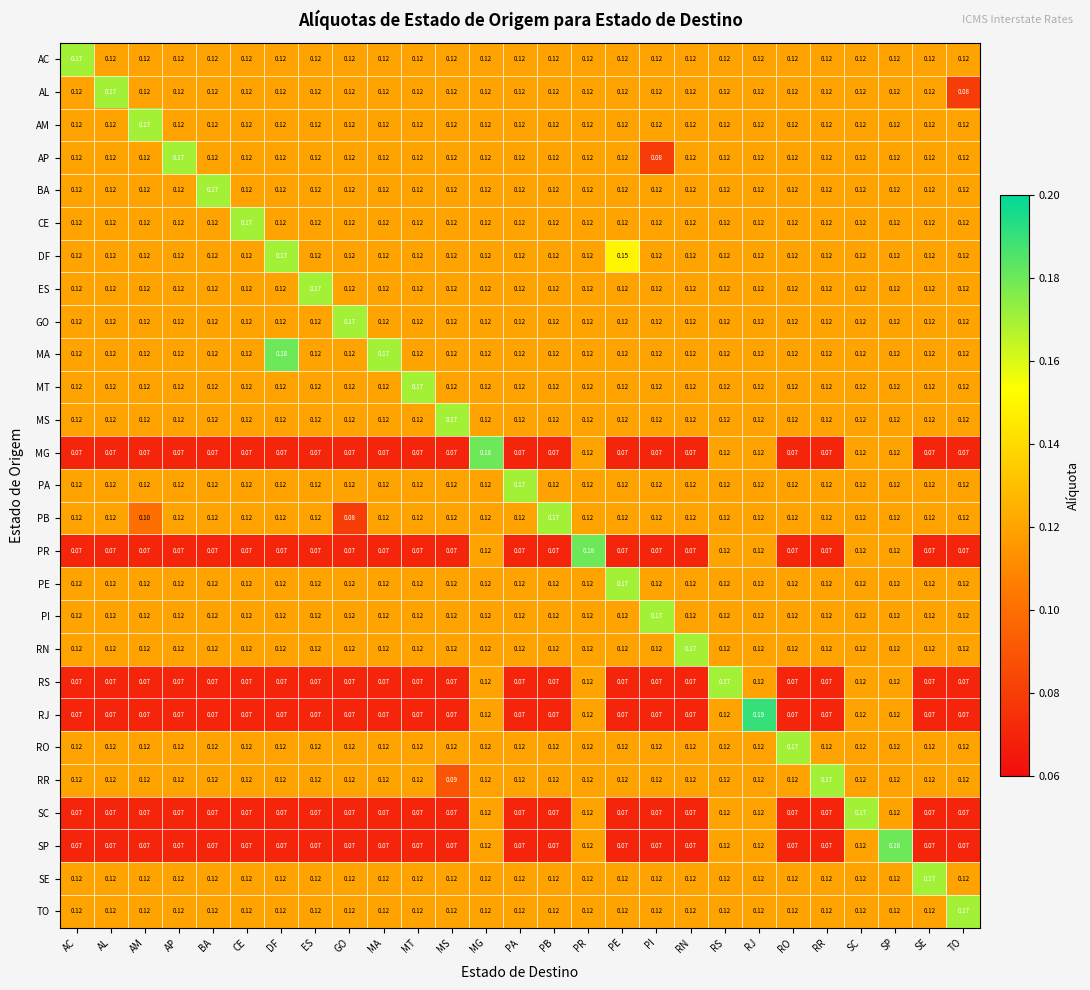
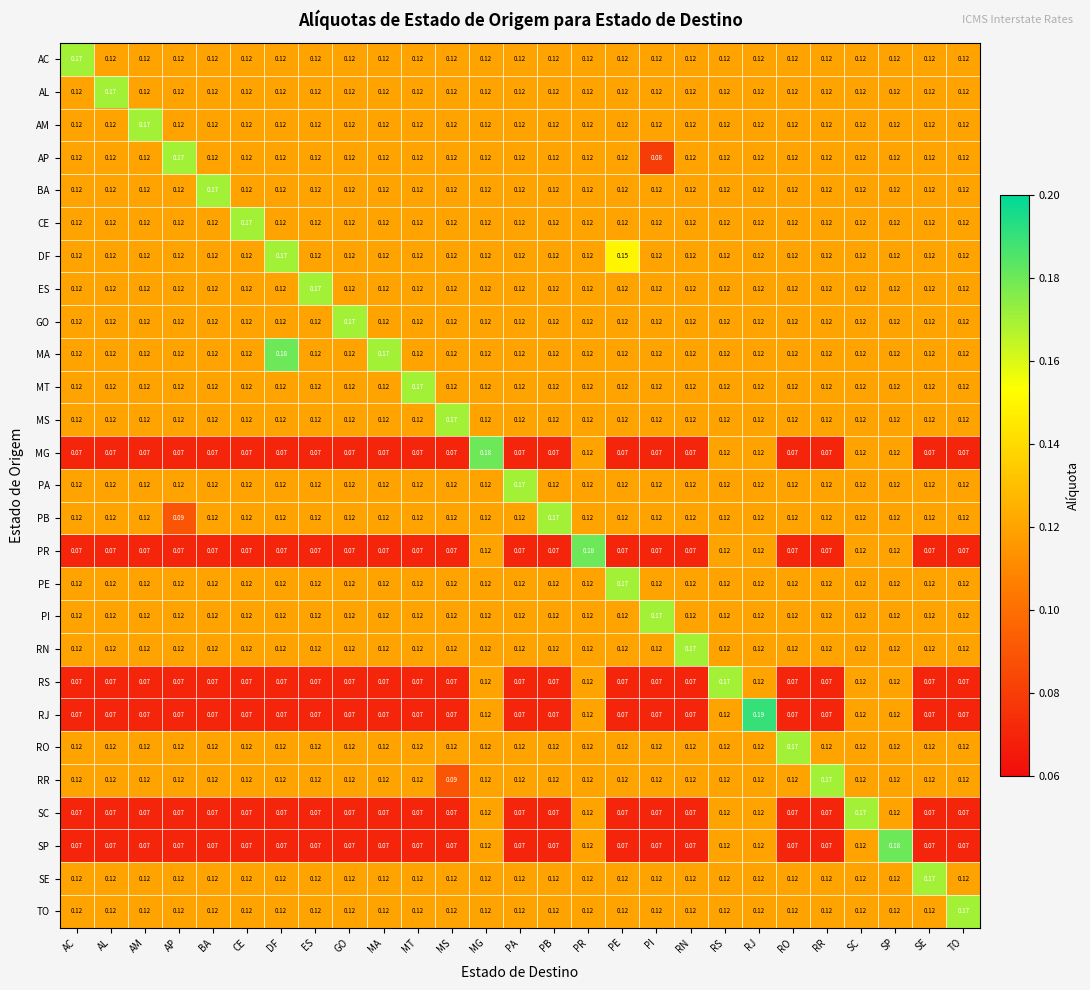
AL, TO: 0.08 -> 0.12
PB, AM: 0.10 -> 0.12
PB, AP: 0.12 -> 0.09
PB, GO: 0.08 -> 0.12
